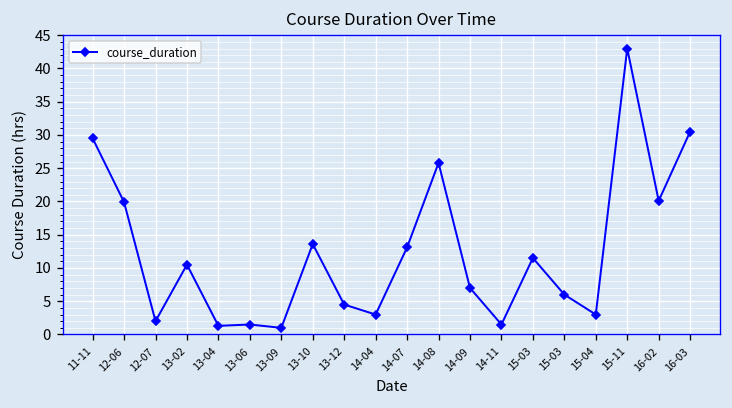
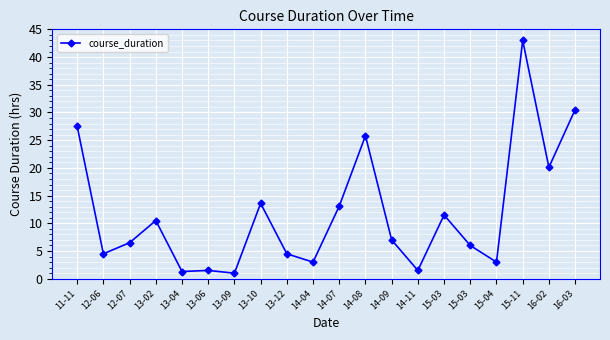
11-11: 30 -> 28
12-06: 20 -> 5
12-07: 2 -> 7
